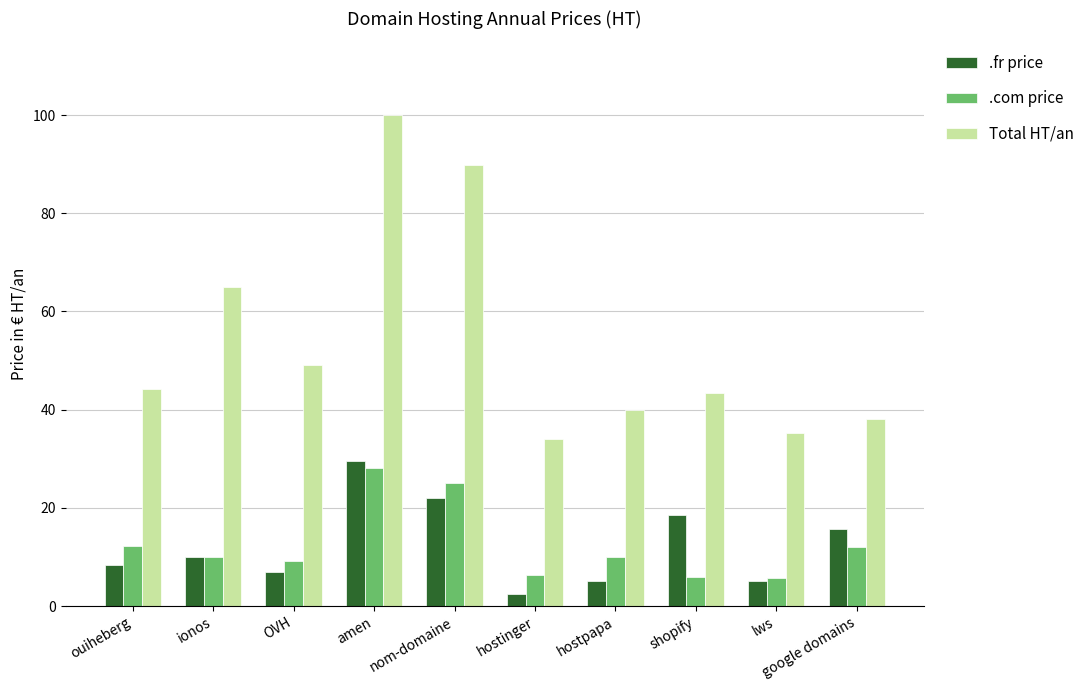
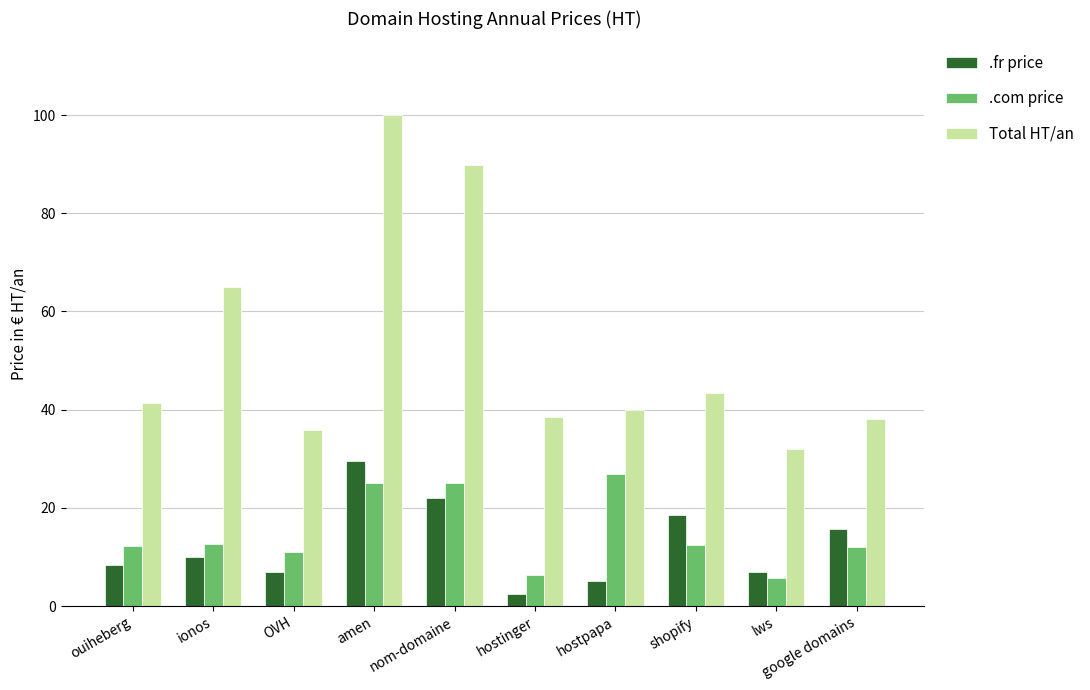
Total HT/an, ouiheberg: 44 -> 41
.com price, ionos: 10 -> 13
.com price, OVH: 9 -> 11
Total HT/an, OVH: 49 -> 36
.com price, amen: 28 -> 25
Total HT/an, hostinger: 34 -> 38
.com price, hostpapa: 10 -> 27
.com price, shopify: 6 -> 12
.fr price, lws: 5 -> 7
Total HT/an, lws: 35 -> 32
